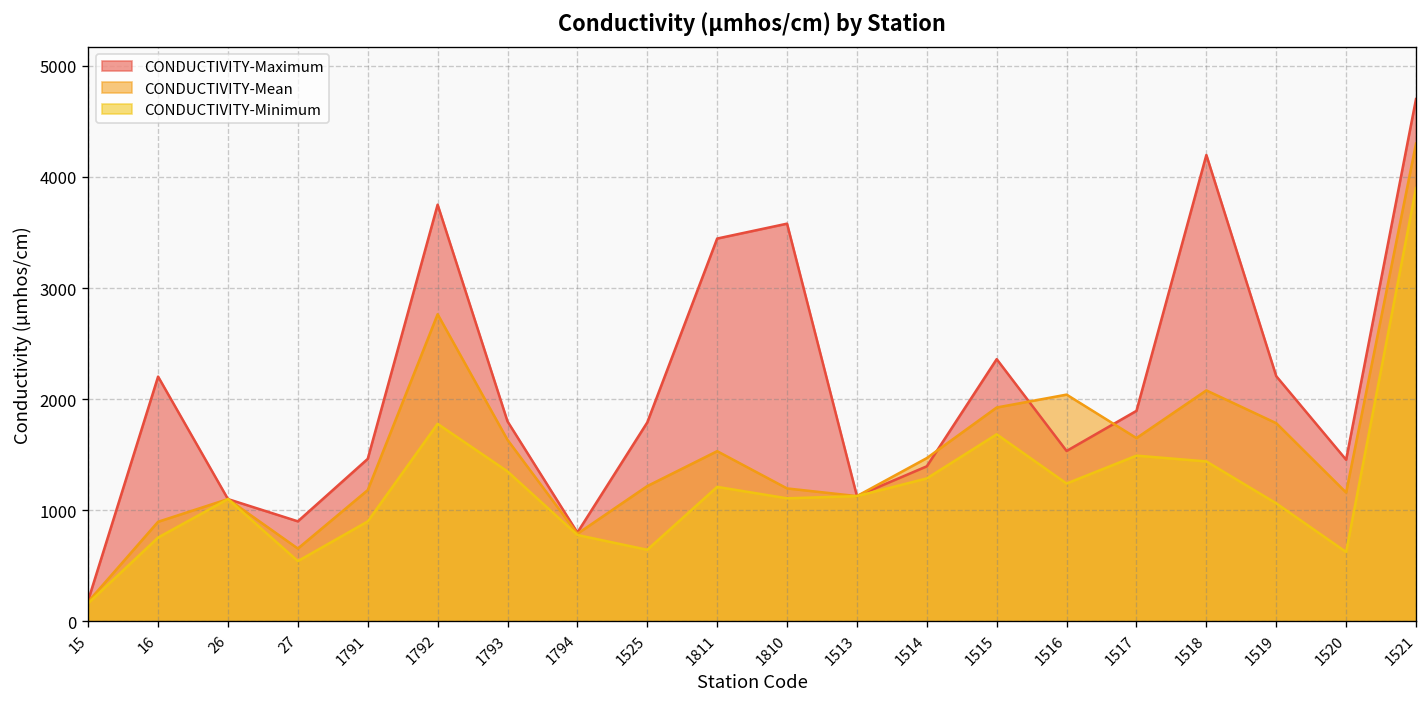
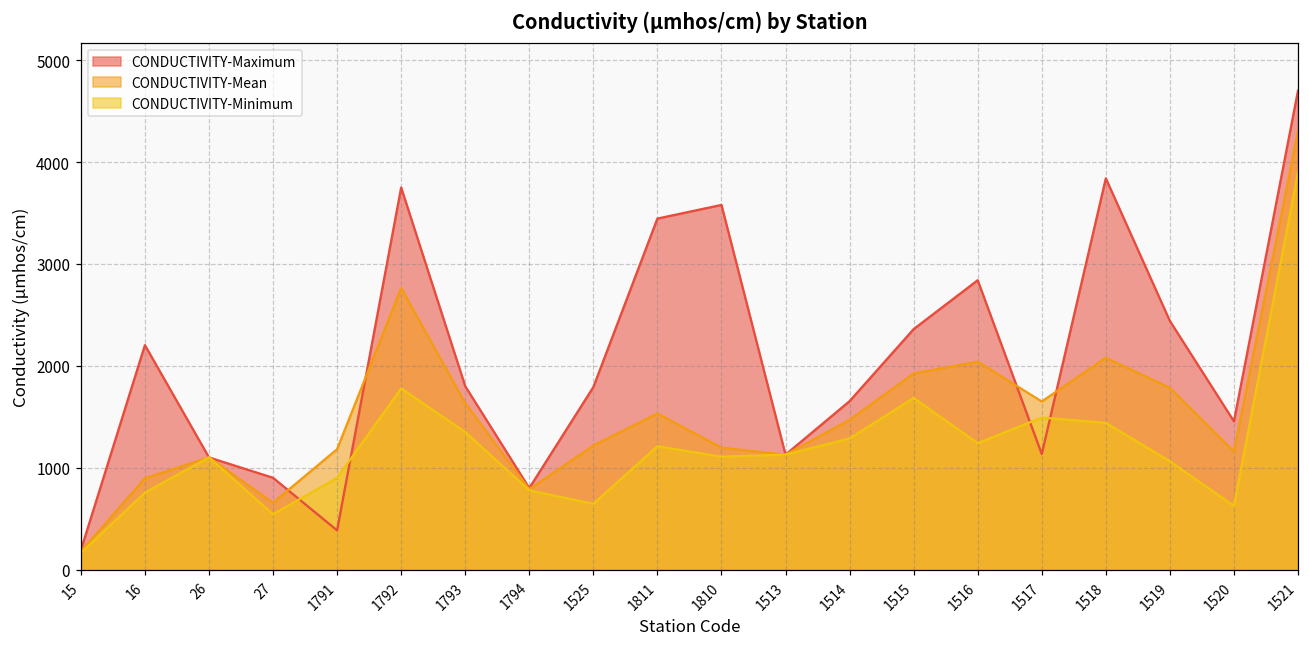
CONDUCTIVITY-Maximum, 1791: 1500 -> 400
CONDUCTIVITY-Maximum, 1514: 1400 -> 1700
CONDUCTIVITY-Maximum, 1516: 1500 -> 2800
CONDUCTIVITY-Maximum, 1517: 1900 -> 1100
CONDUCTIVITY-Maximum, 1518: 4200 -> 3800
CONDUCTIVITY-Maximum, 1519: 2200 -> 2400
